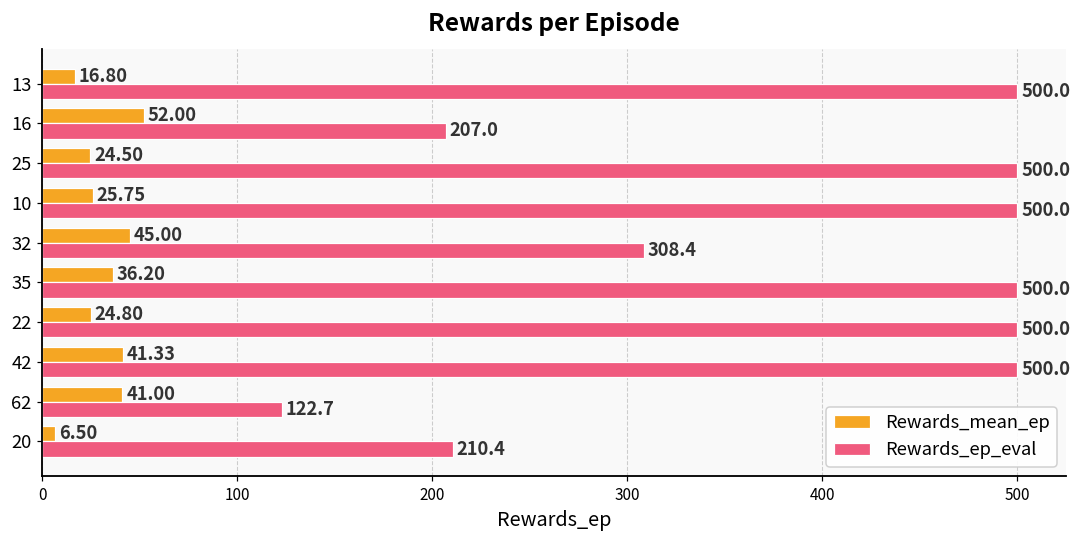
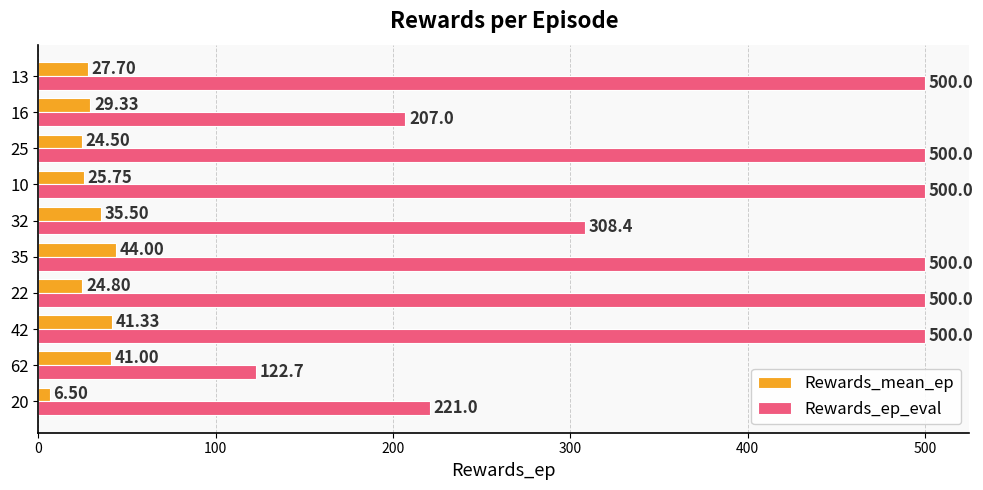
Rewards_mean_ep, 13: 16.80 -> 27.70
Rewards_mean_ep, 16: 52.00 -> 29.33
Rewards_mean_ep, 32: 45.00 -> 35.50
Rewards_mean_ep, 35: 36.20 -> 44.00
Rewards_ep_eval, 20: 210.4 -> 221.0
